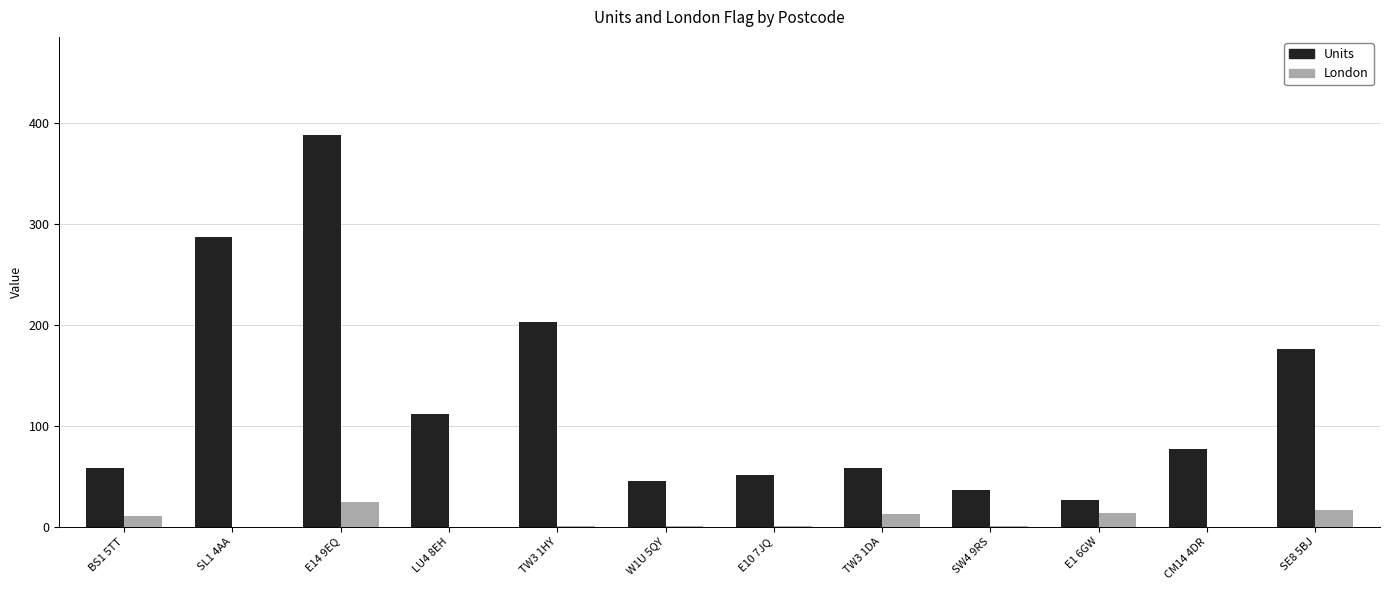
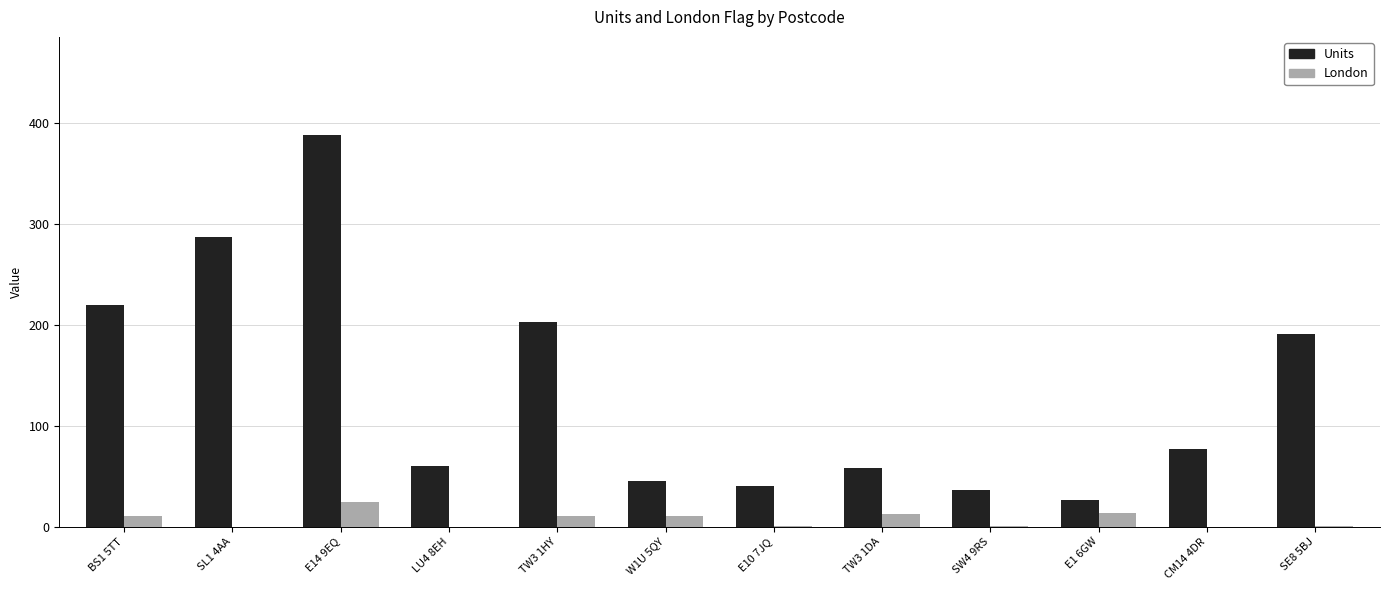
Units, BS1 5TT: 58 -> 219
Units, LU4 8EH: 111 -> 60
London, TW3 1HY: 1 -> 10
London, W1U 5QY: 1 -> 10
Units, E10 7JQ: 51 -> 40
Units, SE8 5BJ: 176 -> 191
London, SE8 5BJ: 16 -> 1
